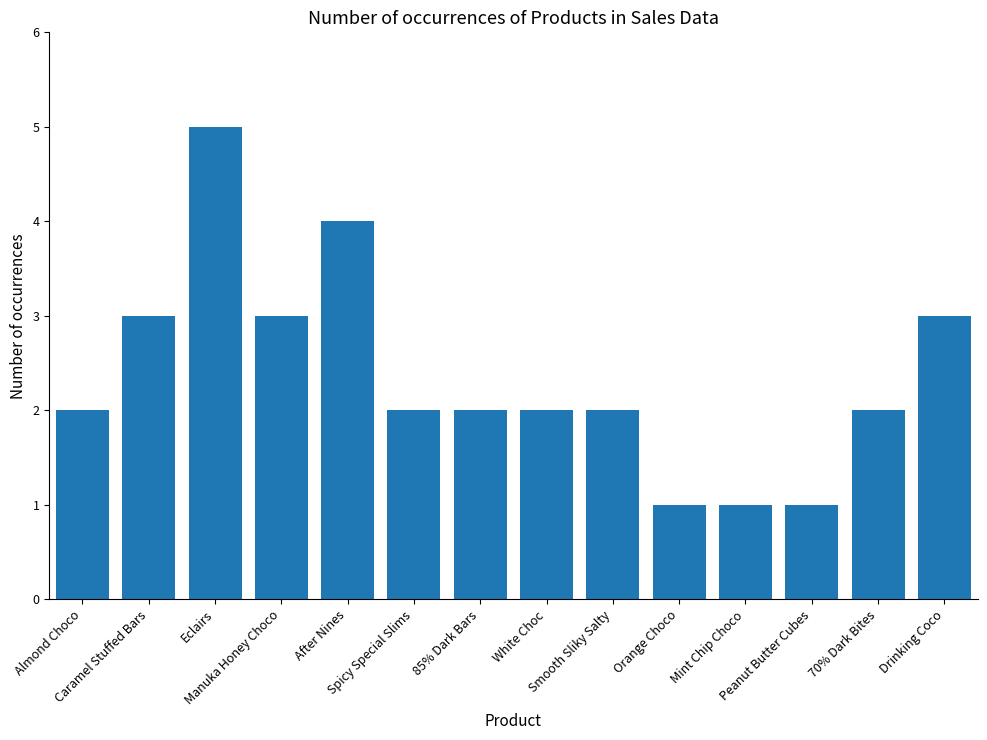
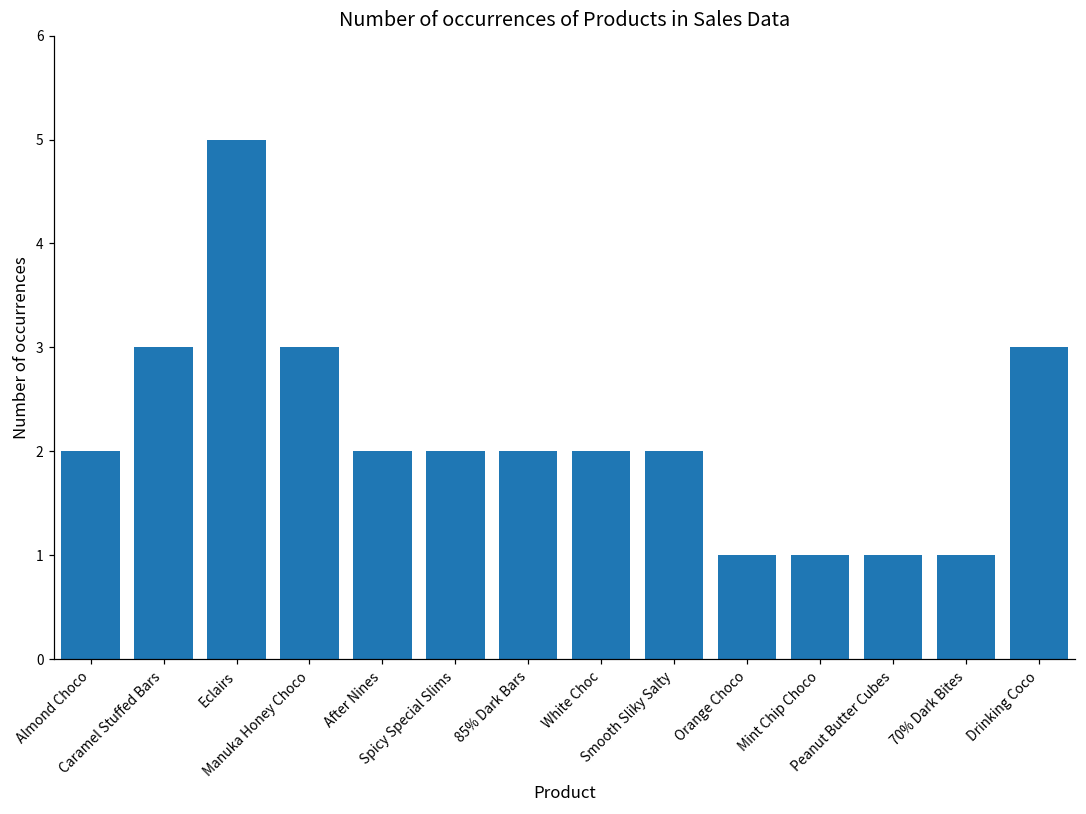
After Nines: 4 -> 2
70% Dark Bites: 2 -> 1
